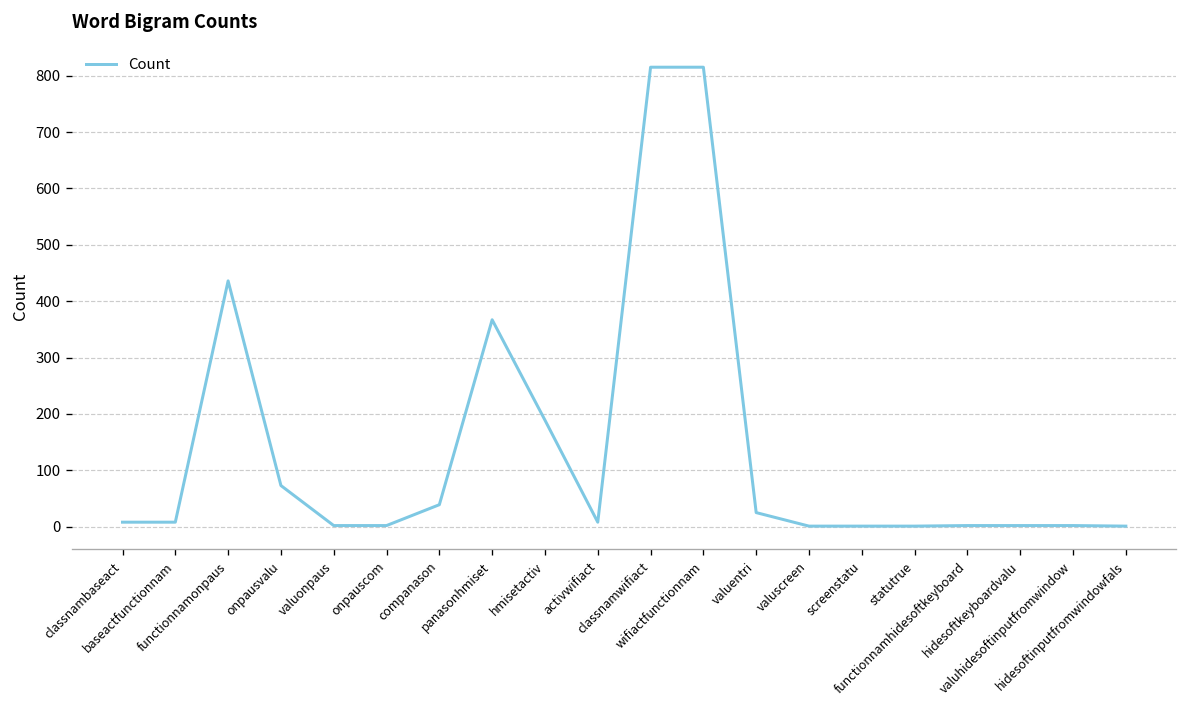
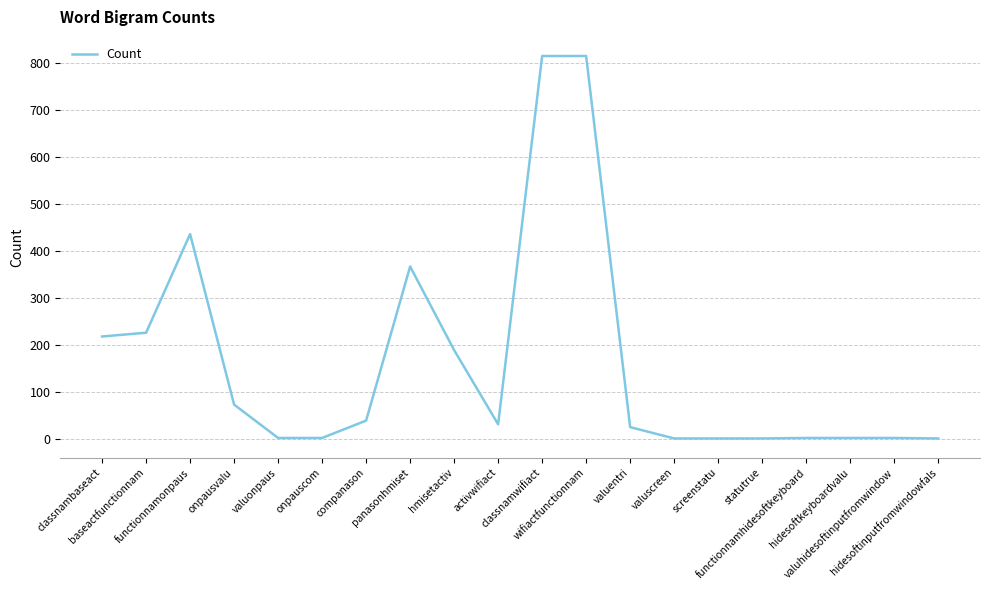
classnambaseact: 10 -> 220
baseactfunctionnam: 10 -> 230
activwifiact: 10 -> 30
